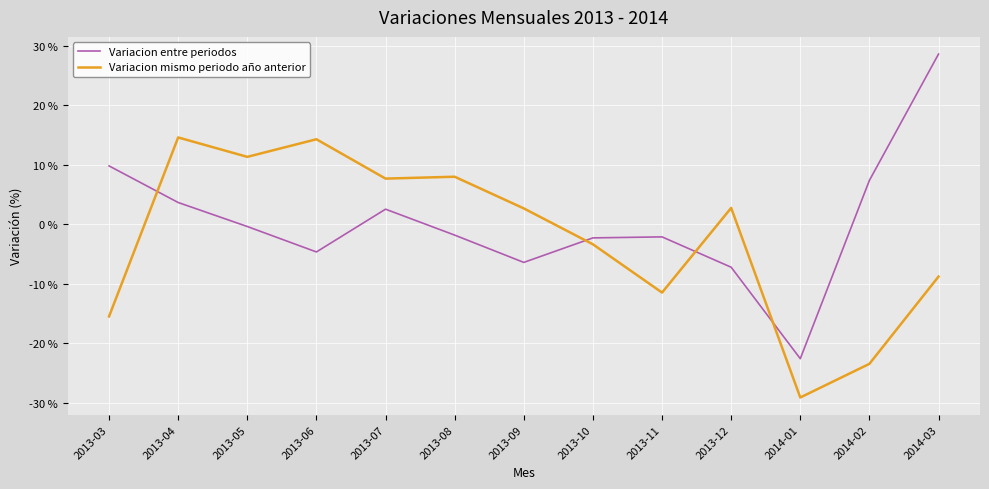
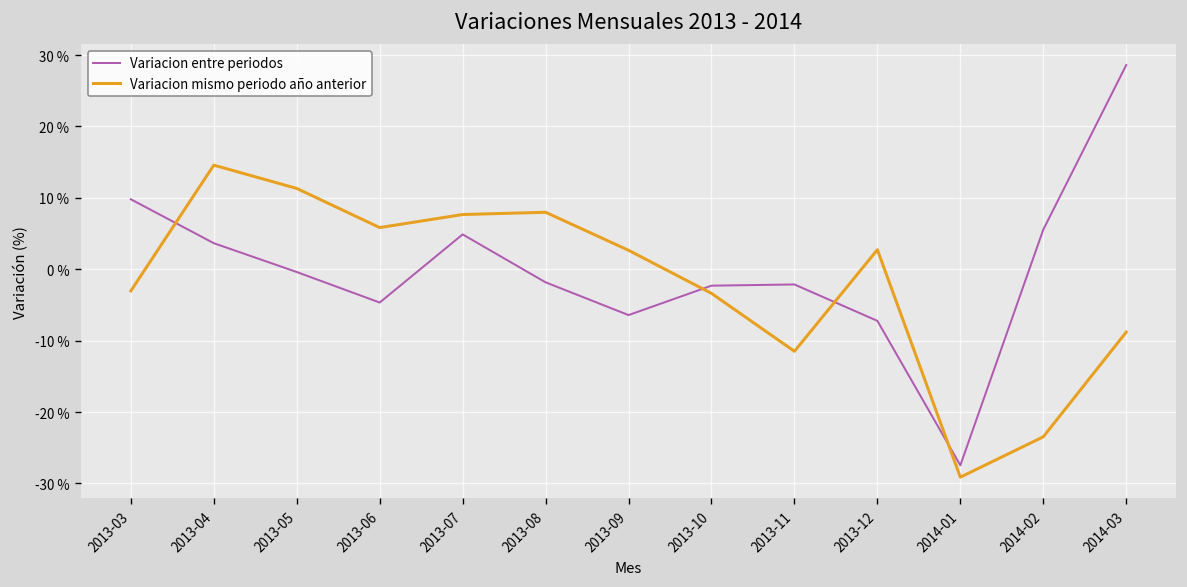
Variacion mismo periodo año anterior, 2013-03: -16 % -> -3 %
Variacion mismo periodo año anterior, 2013-06: 14 % -> 6 %
Variacion entre periodos, 2013-07: 3 % -> 5 %
Variacion entre periodos, 2014-01: -23 % -> -27 %
Variacion entre periodos, 2014-02: 7 % -> 6 %
